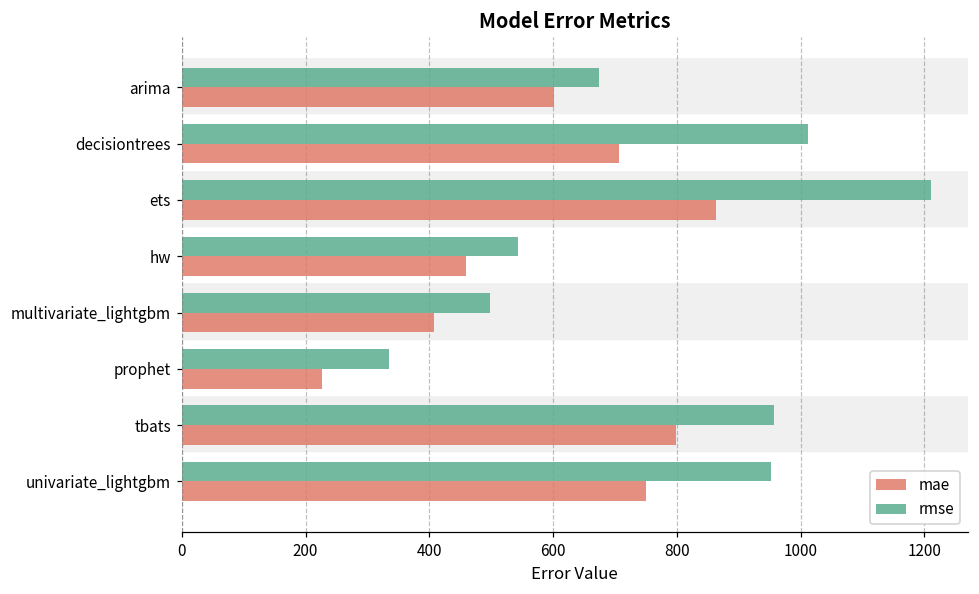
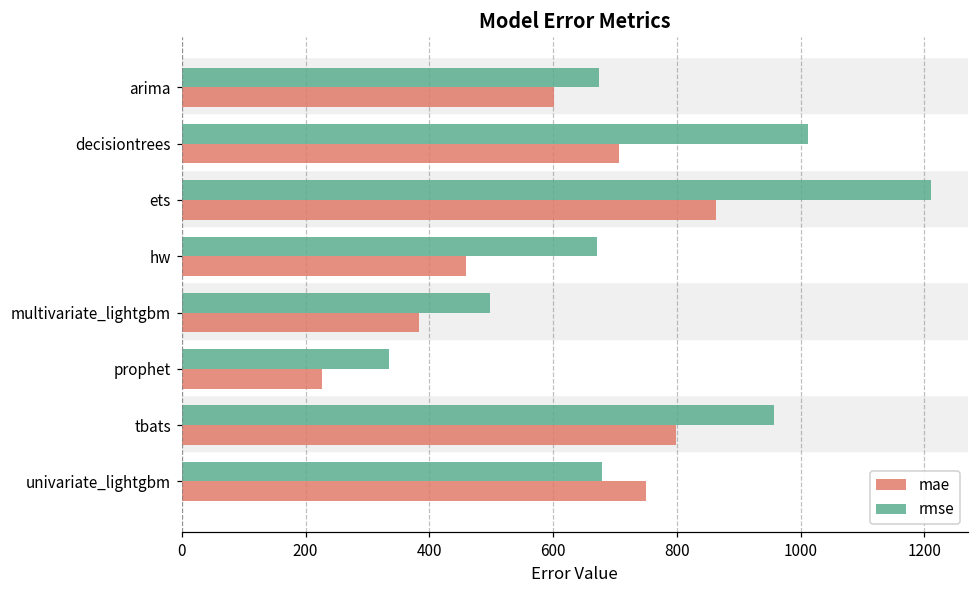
rmse, hw: 540 -> 670
mae, multivariate_lightgbm: 410 -> 380
rmse, univariate_lightgbm: 950 -> 680
